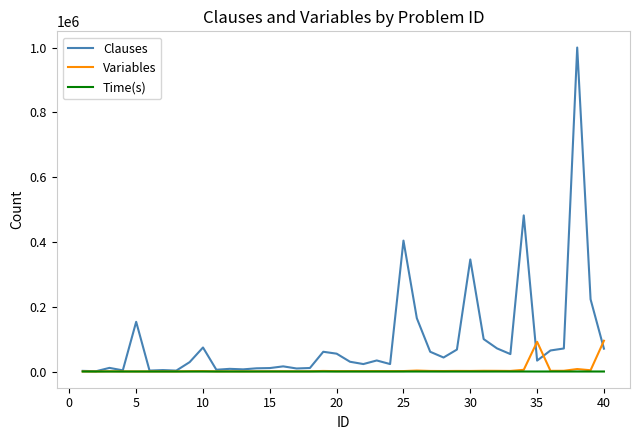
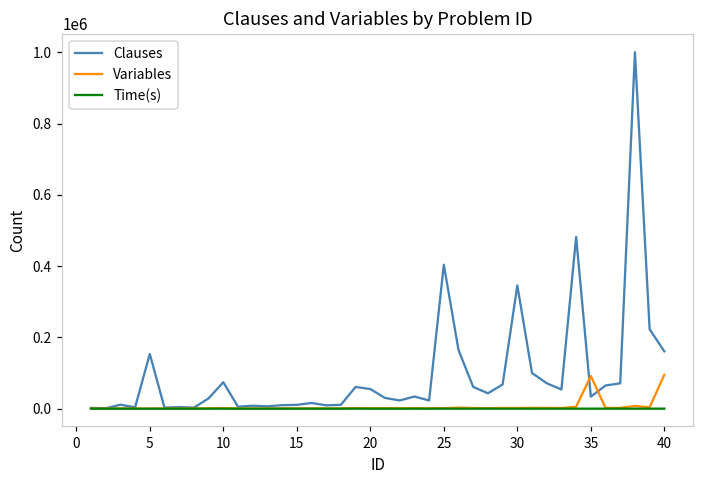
Clauses, 40: 70000 -> 160000
